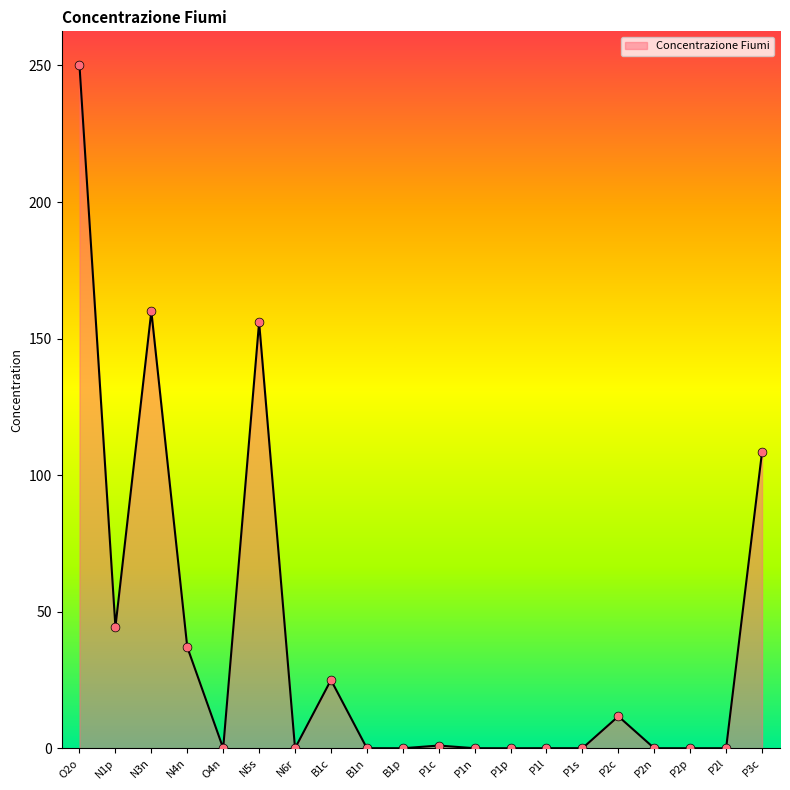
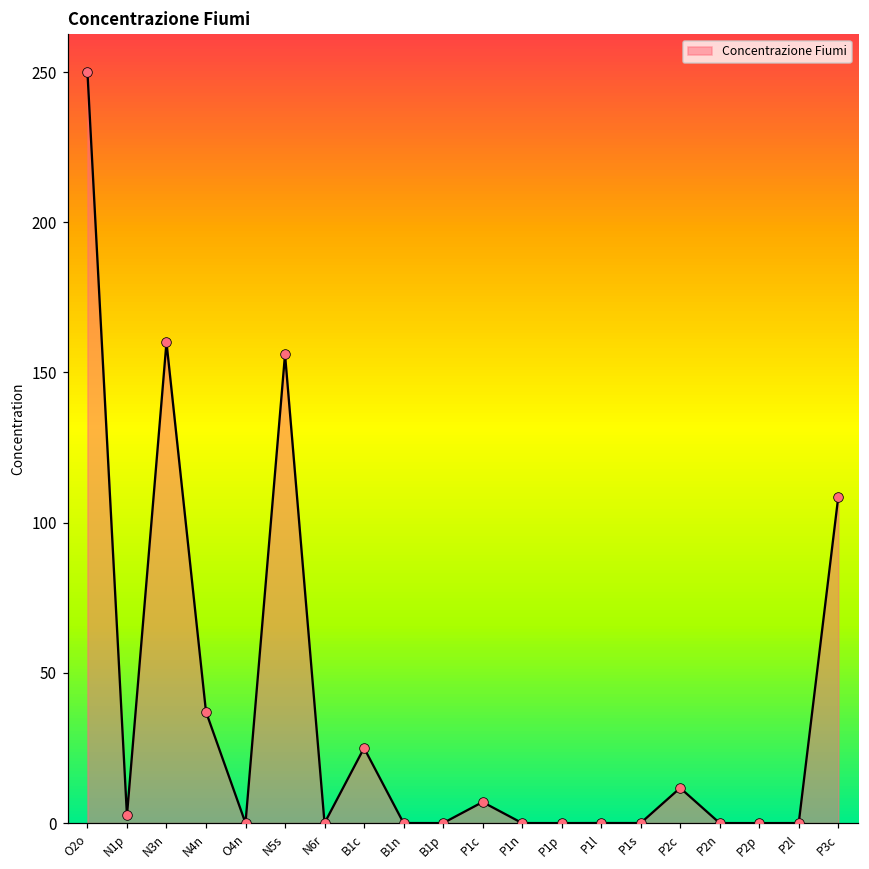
N1p: 44 -> 3
P1c: 1 -> 7
